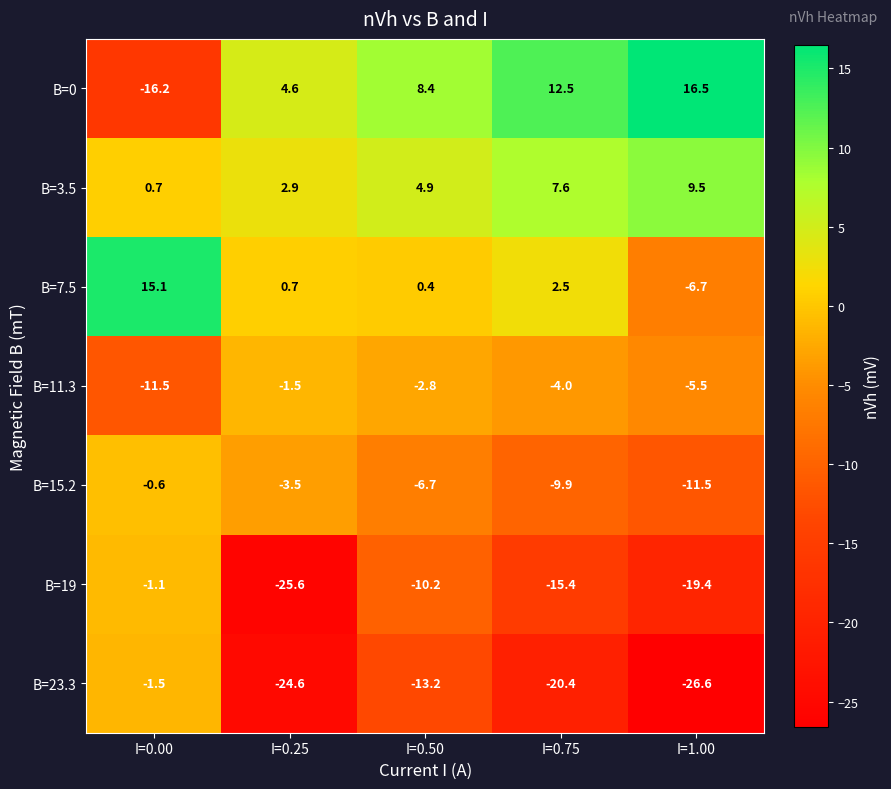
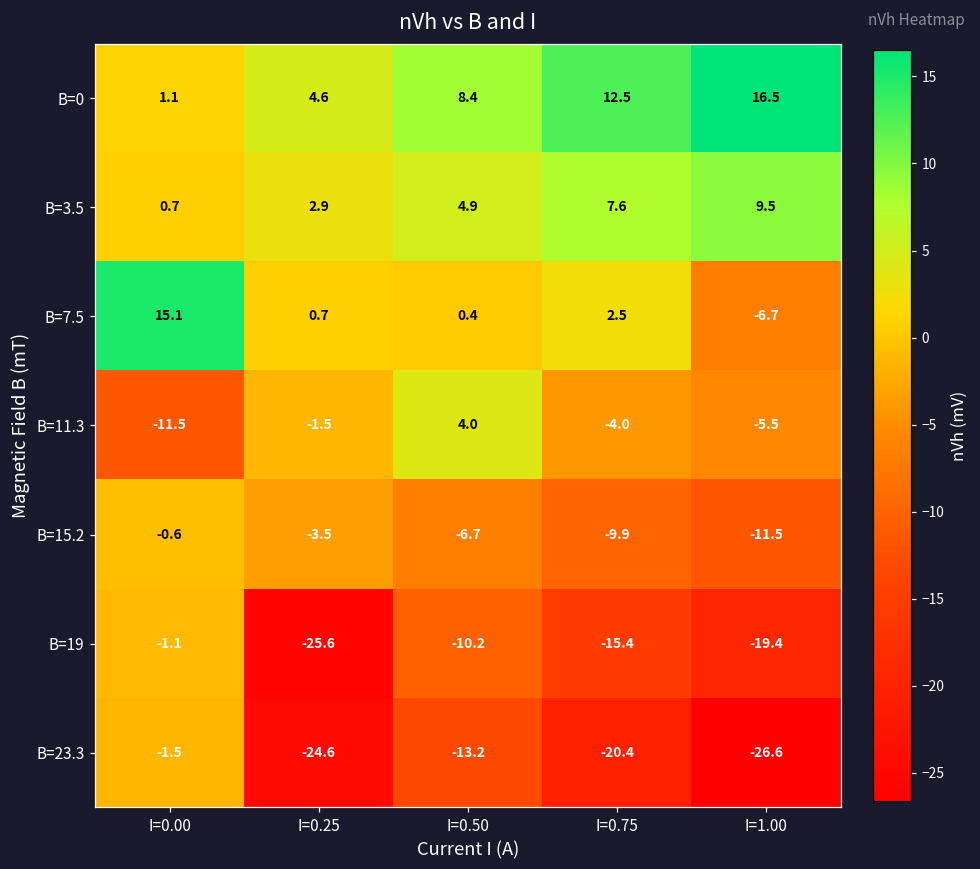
B=0, I=0.00: -16.2 -> 1.1
B=11.3, I=0.50: -2.8 -> 4.0
